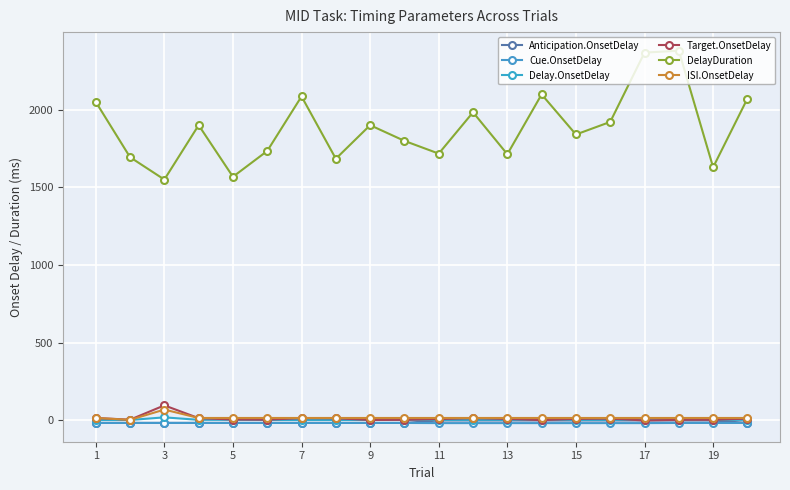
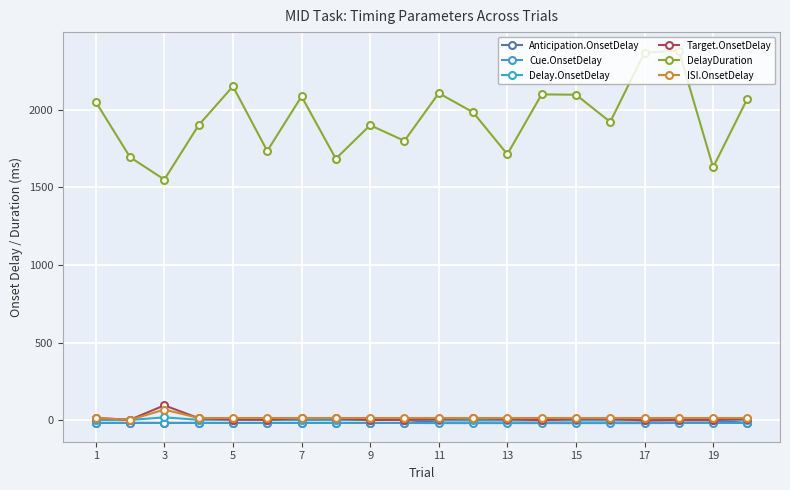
DelayDuration, 5: 1570 -> 2150
DelayDuration, 11: 1720 -> 2110
DelayDuration, 15: 1840 -> 2100
